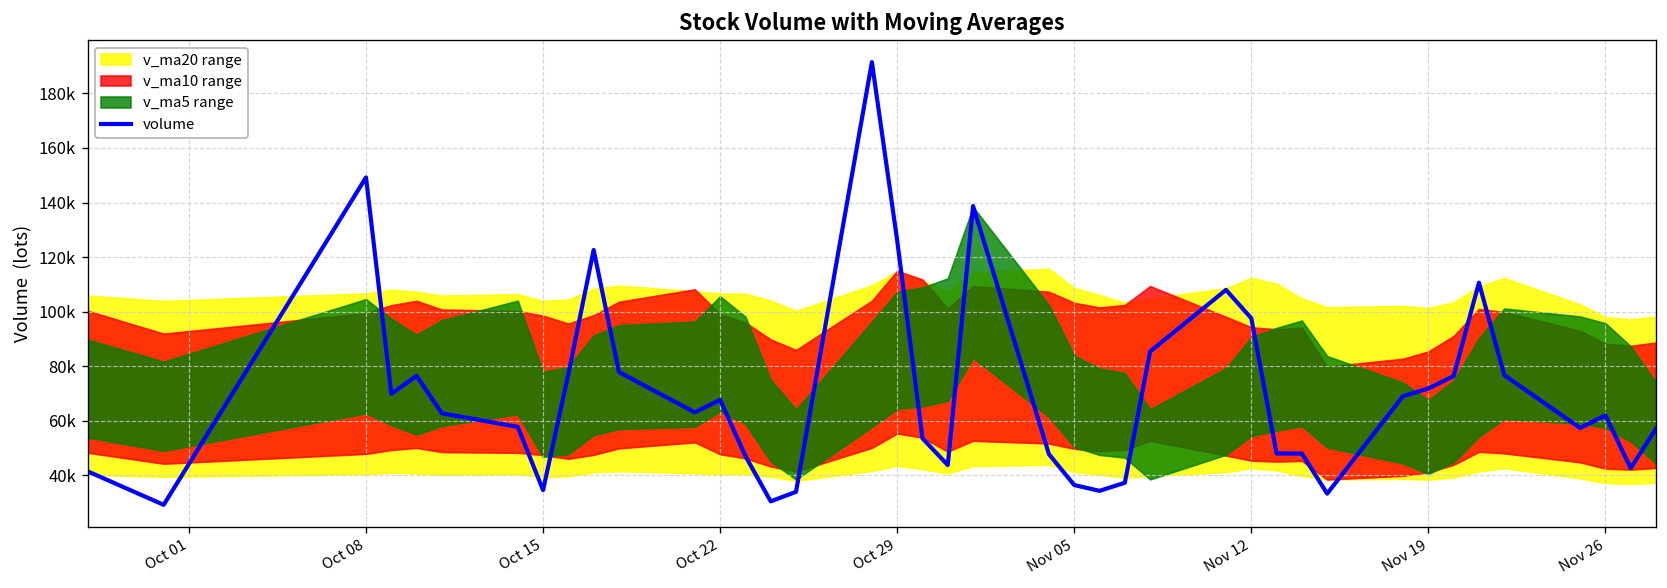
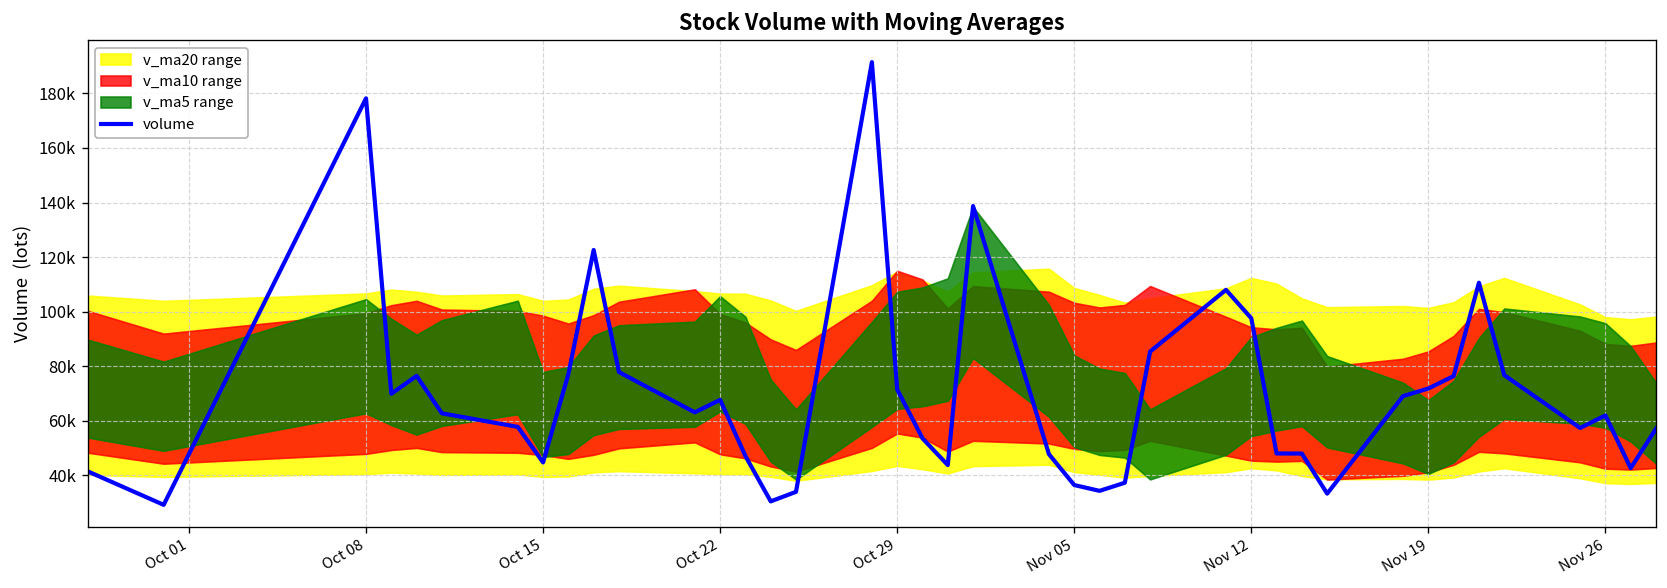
volume, Oct 08: 149000 -> 178000
volume, Oct 15: 35000 -> 45000
volume, Oct 29: 126000 -> 71000
